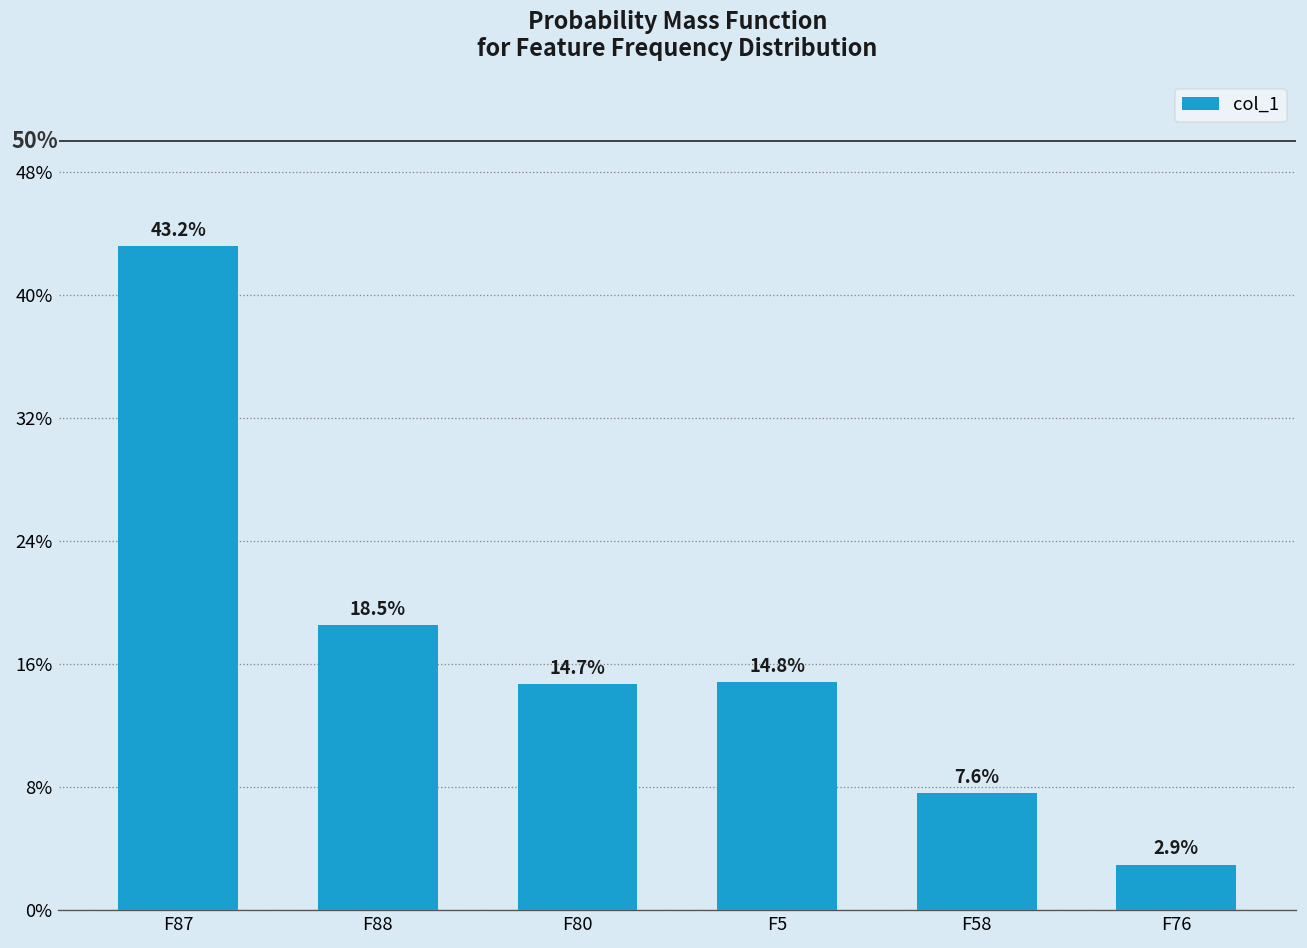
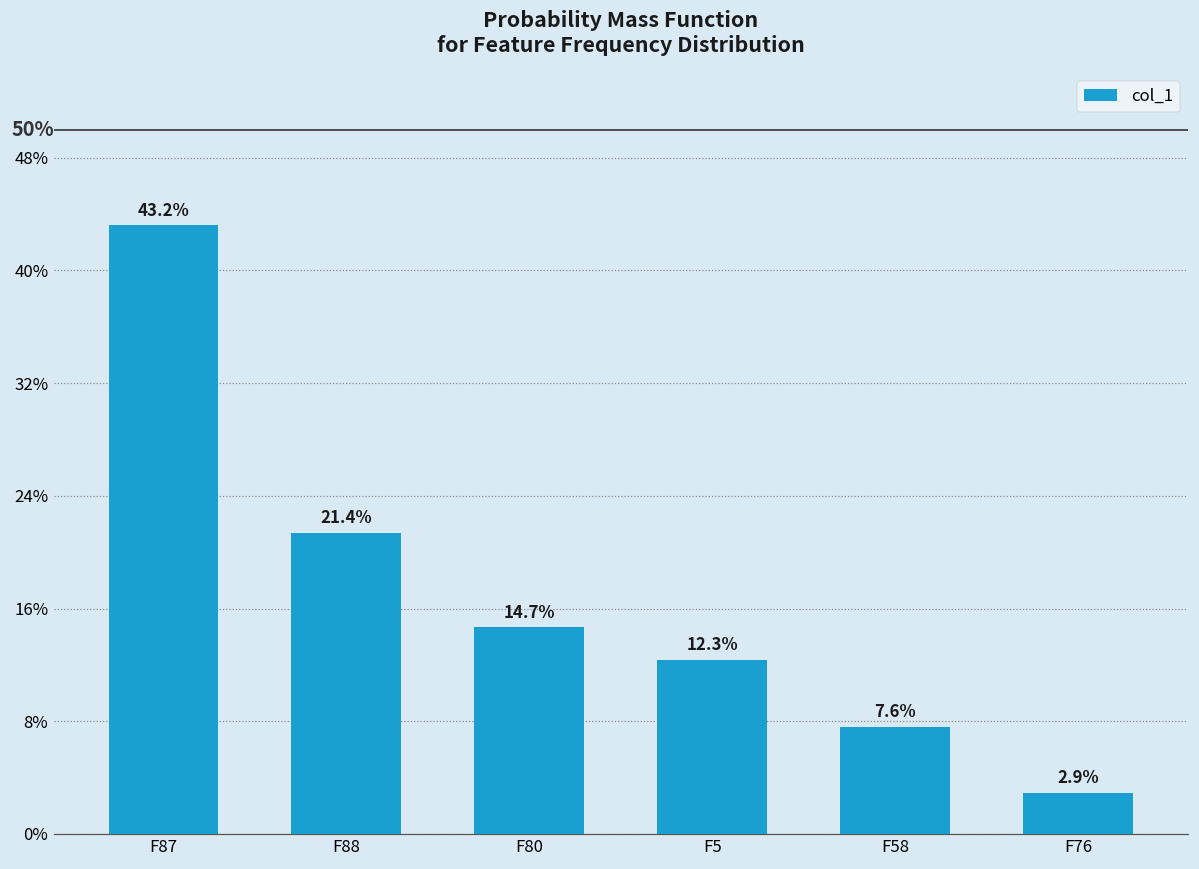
F88: 18.5% -> 21.4%
F5: 14.8% -> 12.3%
